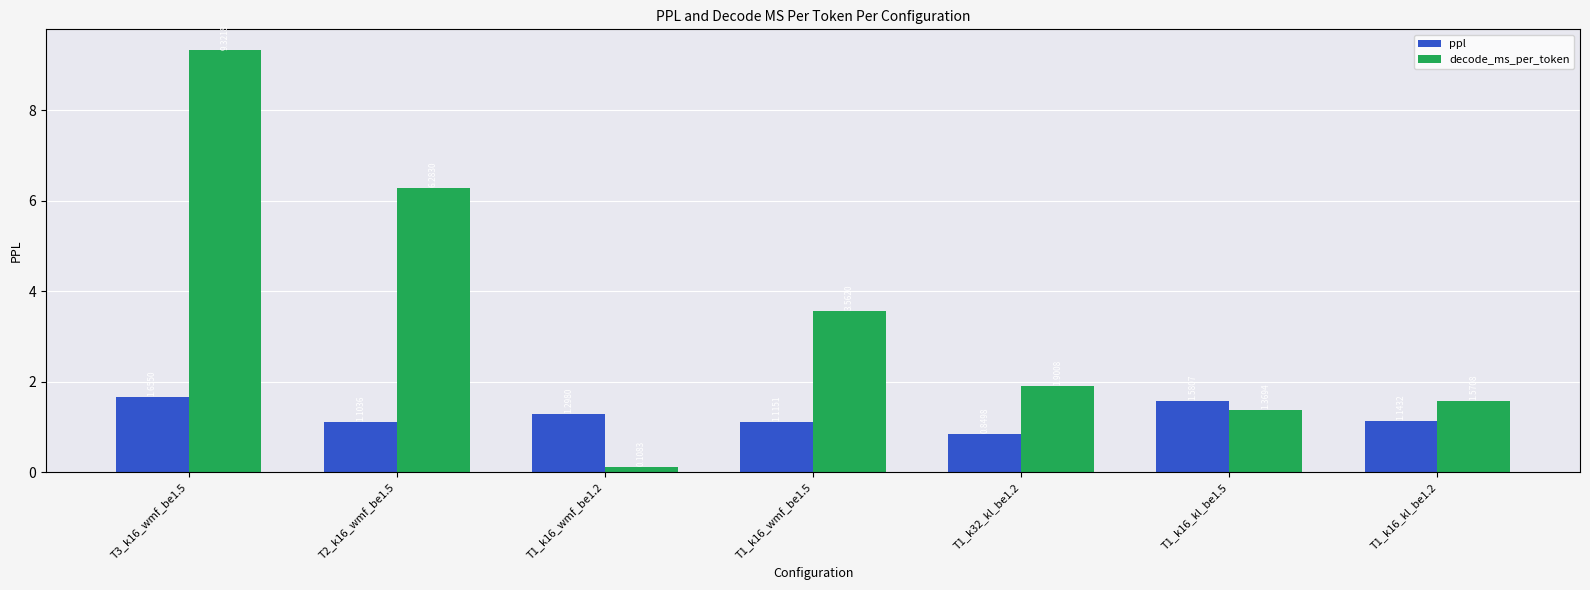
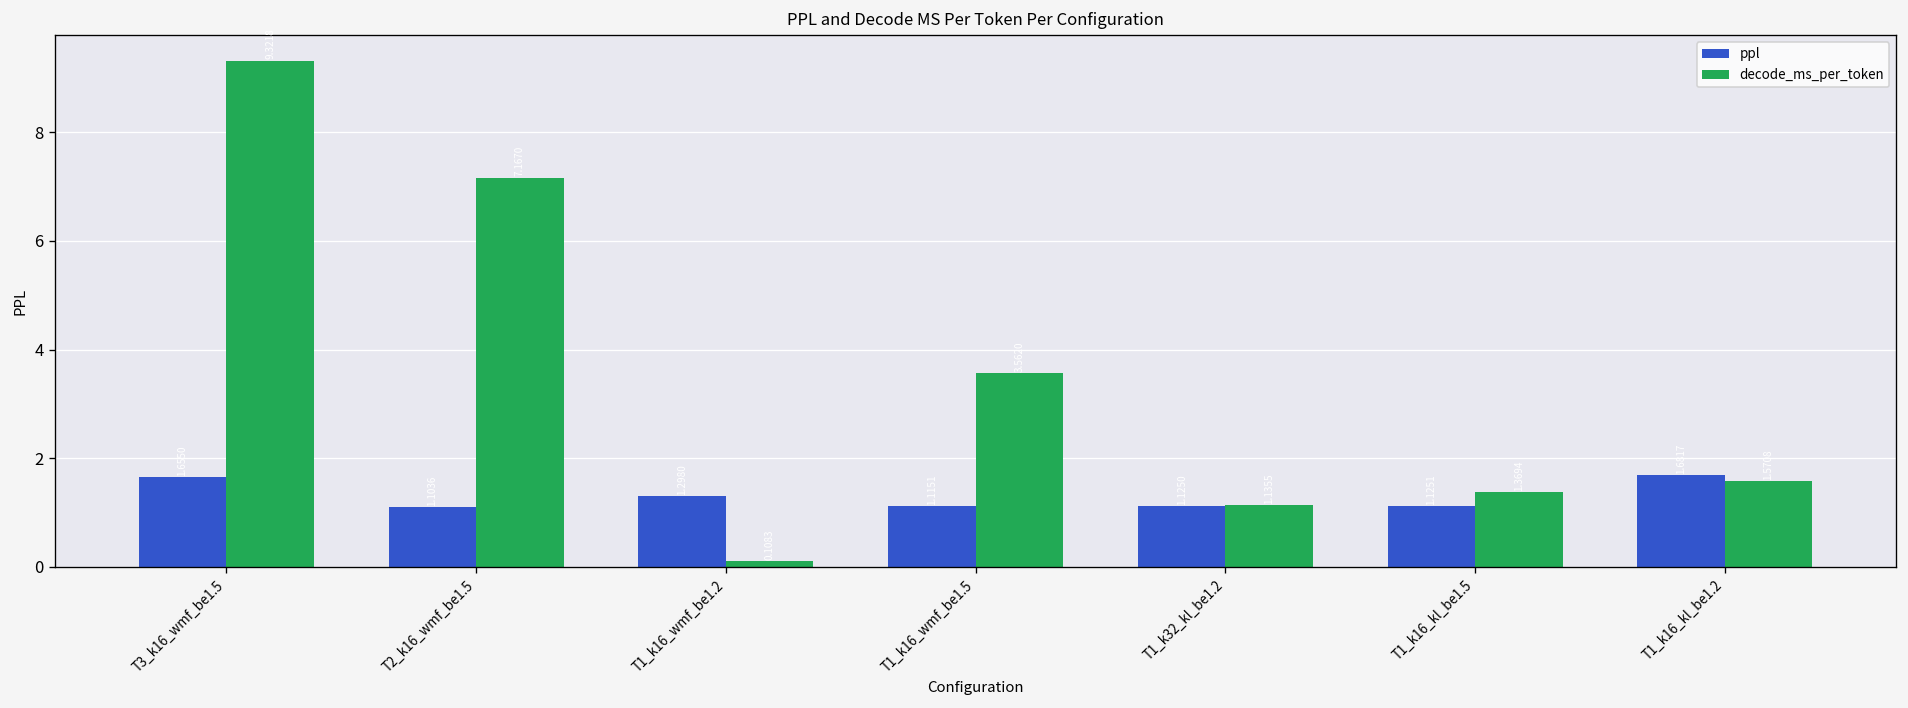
decode_ms_per_token, T2_k16_wmf_be1.5: 6.3 -> 7.2
ppl, T1_k32_kl_be1.2: 0.8 -> 1.1
decode_ms_per_token, T1_k32_kl_be1.2: 1.9 -> 1.1
ppl, T1_k16_kl_be1.5: 1.6 -> 1.1
ppl, T1_k16_kl_be1.2: 1.1 -> 1.7
